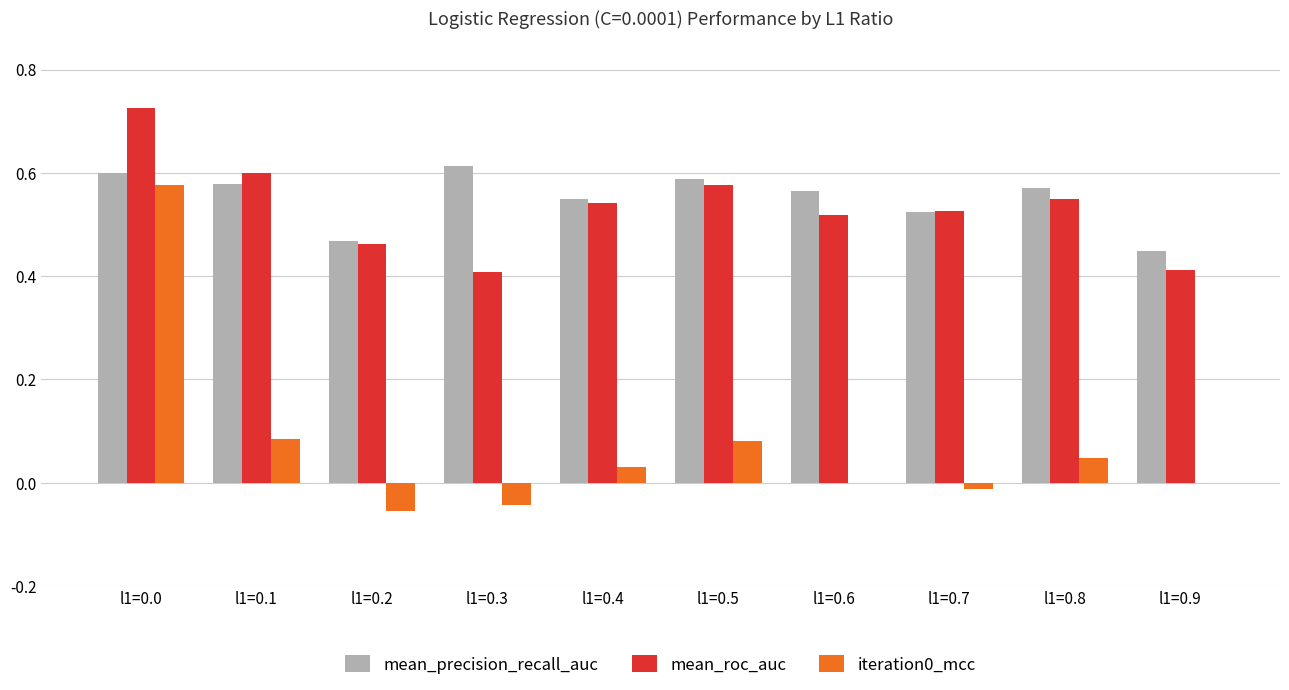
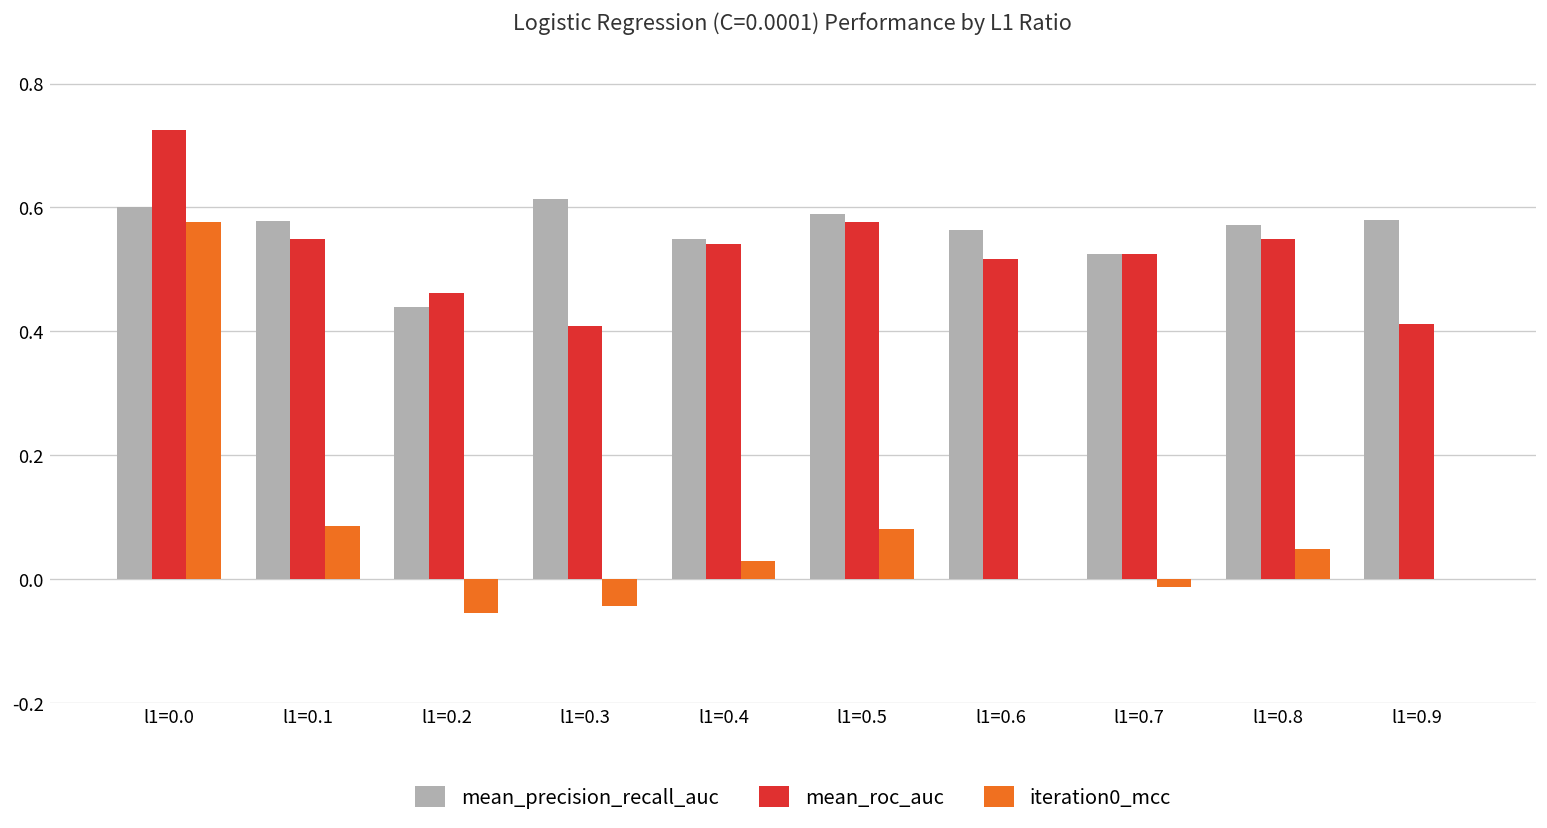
mean_roc_auc, l1=0.1: 0.60 -> 0.55
mean_precision_recall_auc, l1=0.2: 0.47 -> 0.44
mean_precision_recall_auc, l1=0.9: 0.45 -> 0.58
